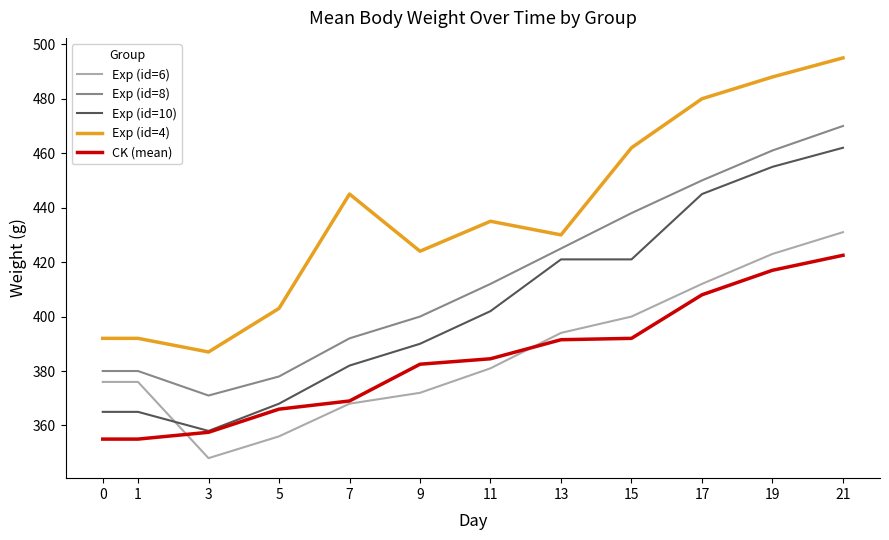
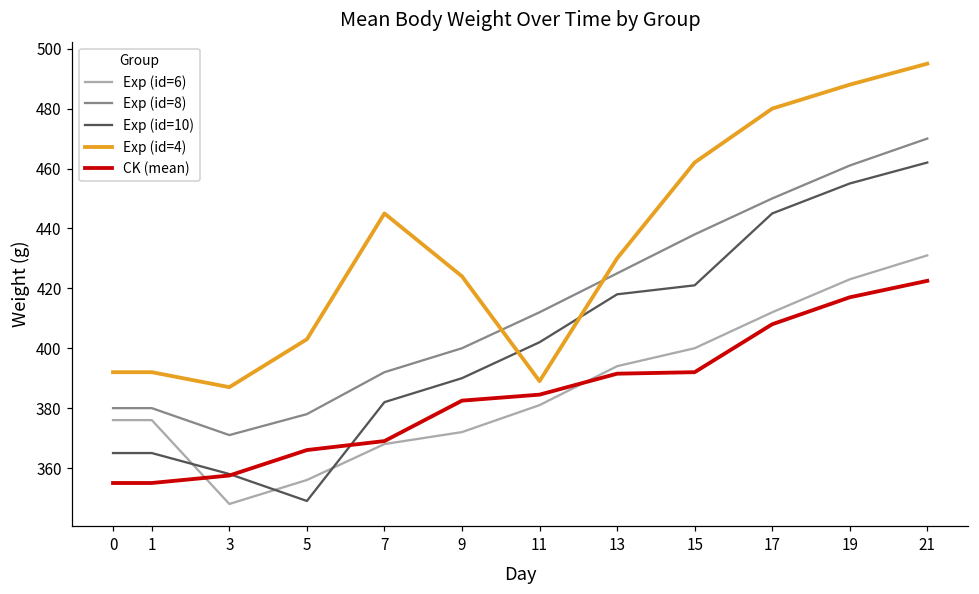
Exp (id=10), 5: 368 -> 349
Exp (id=4), 11: 435 -> 389
Exp (id=10), 13: 421 -> 418
